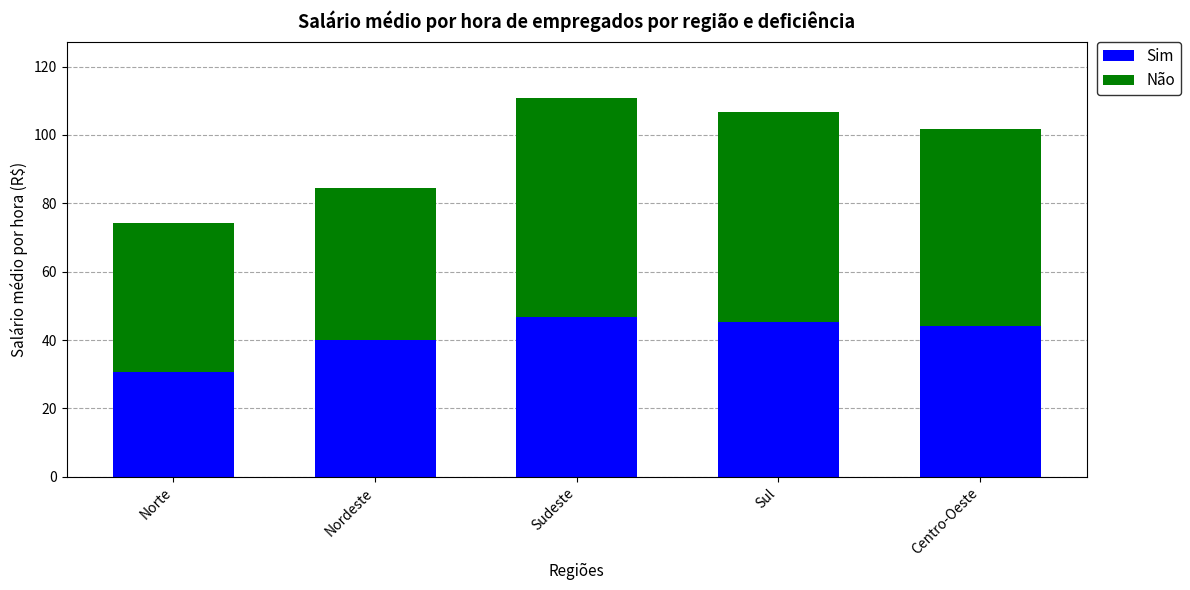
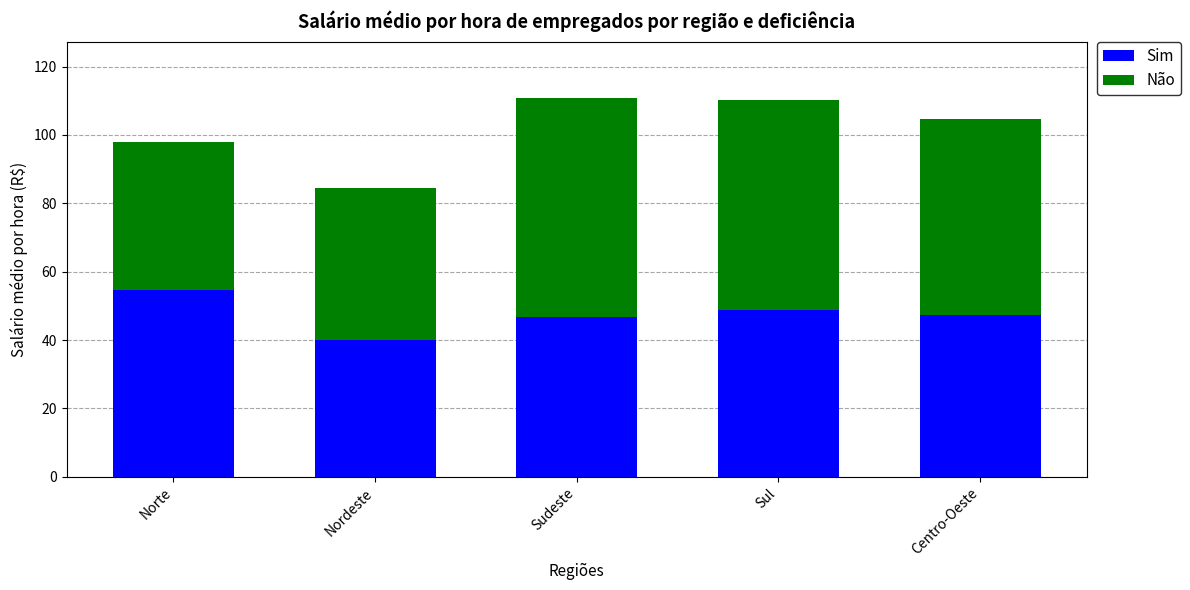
Sim, Norte: 31 -> 55
Sim, Sul: 45 -> 49
Sim, Centro-Oeste: 44 -> 47
